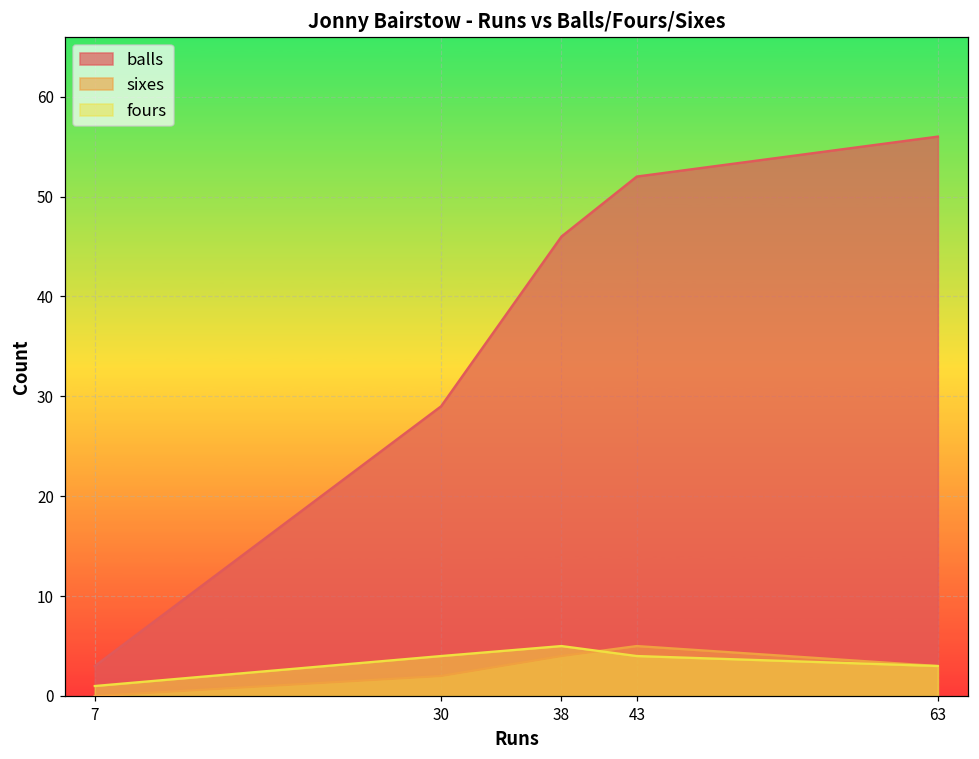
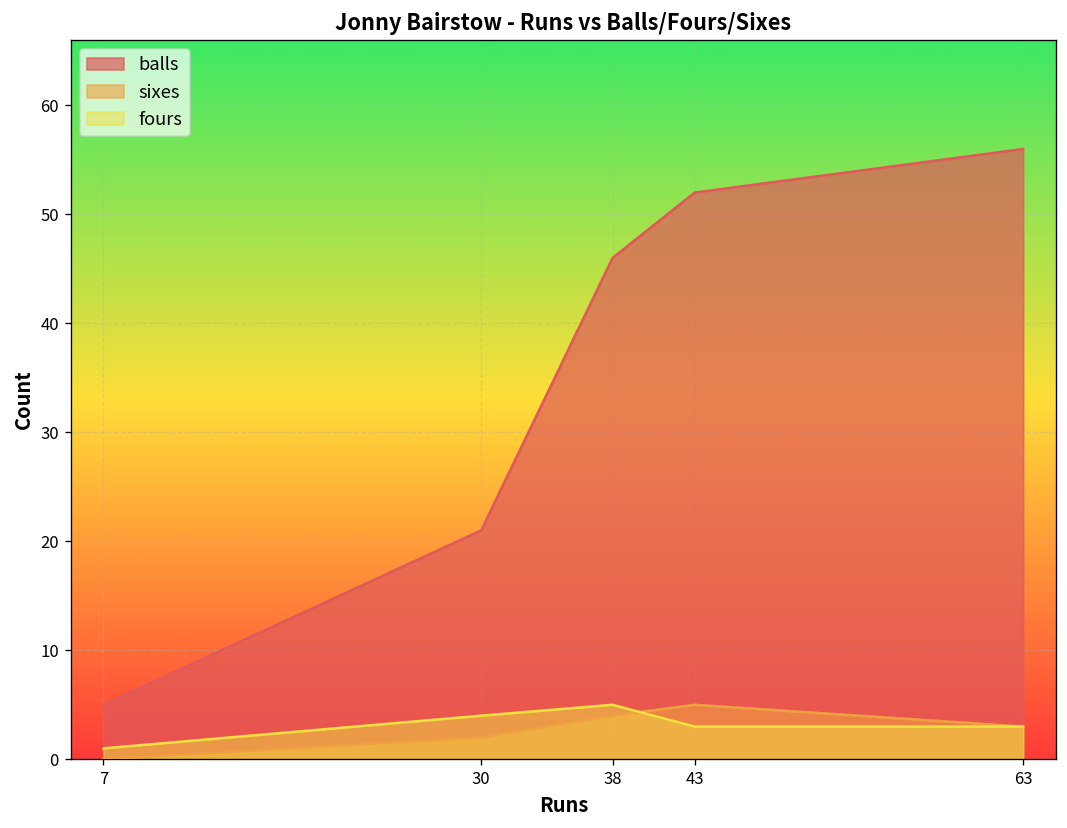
balls, 7: 3 -> 5
balls, 30: 29 -> 21
fours, 43: 4 -> 3
